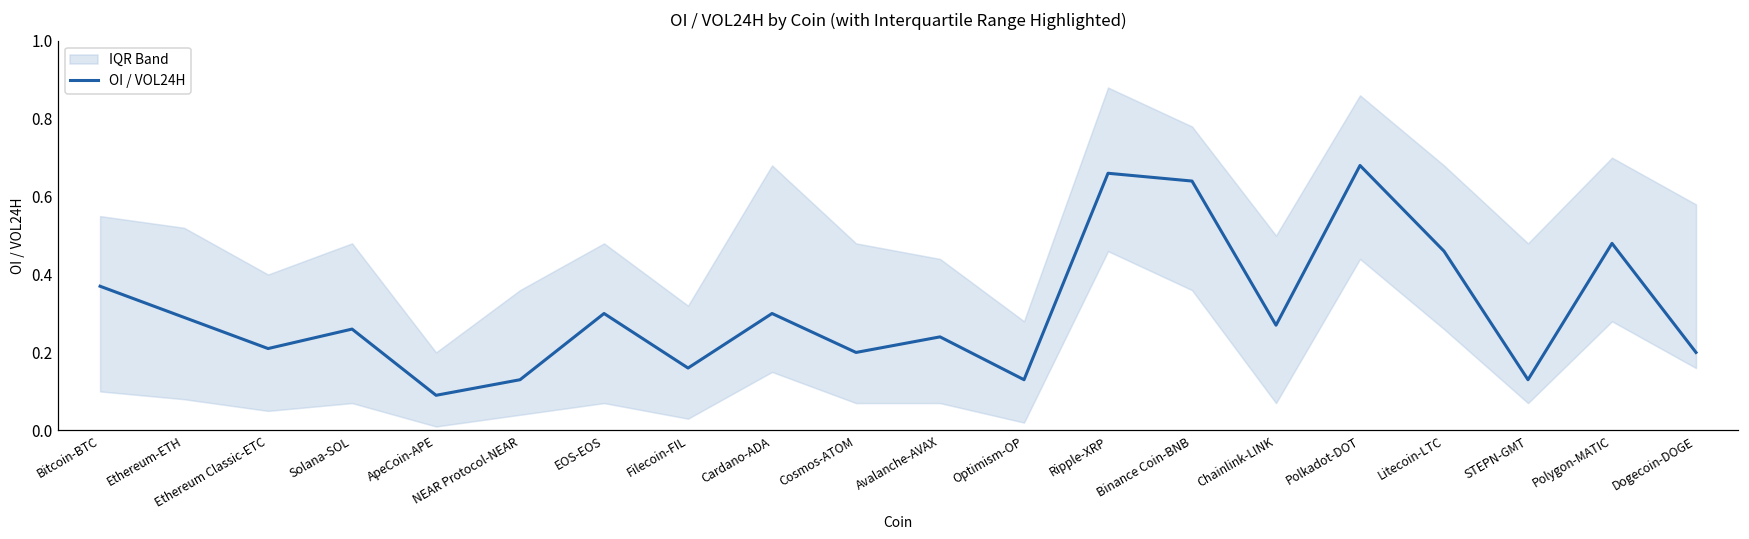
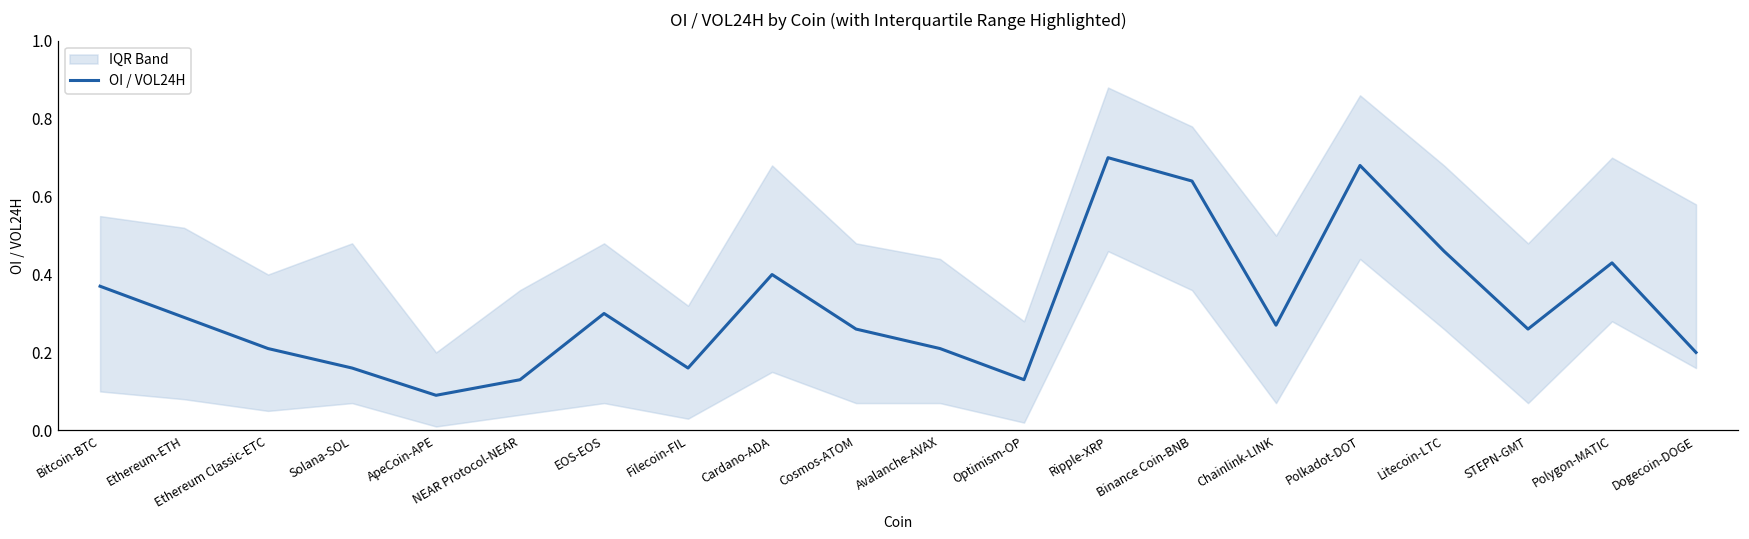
OI / VOL24H, Solana-SOL: 0.26 -> 0.16
OI / VOL24H, Cardano-ADA: 0.3 -> 0.4
OI / VOL24H, Cosmos-ATOM: 0.20 -> 0.26
OI / VOL24H, Avalanche-AVAX: 0.24 -> 0.21
OI / VOL24H, Ripple-XRP: 0.66 -> 0.70
OI / VOL24H, STEPN-GMT: 0.13 -> 0.26
OI / VOL24H, Polygon-MATIC: 0.48 -> 0.43
